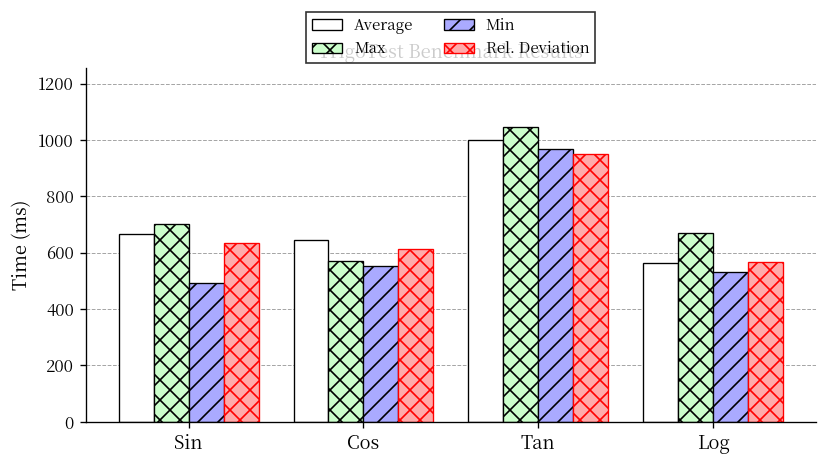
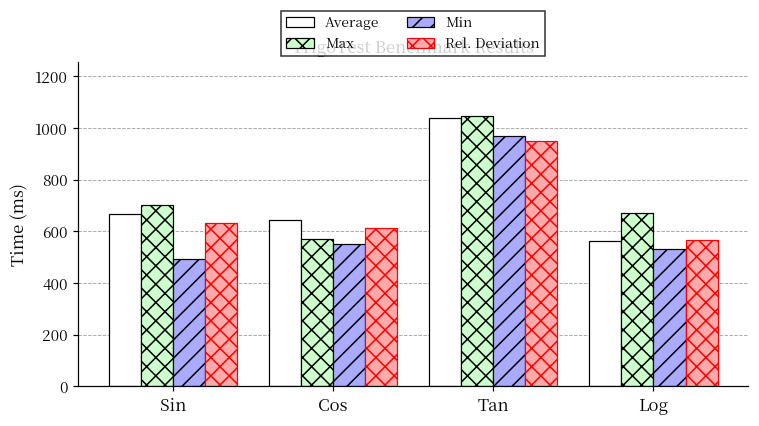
Average, Tan: 1000 -> 1040
